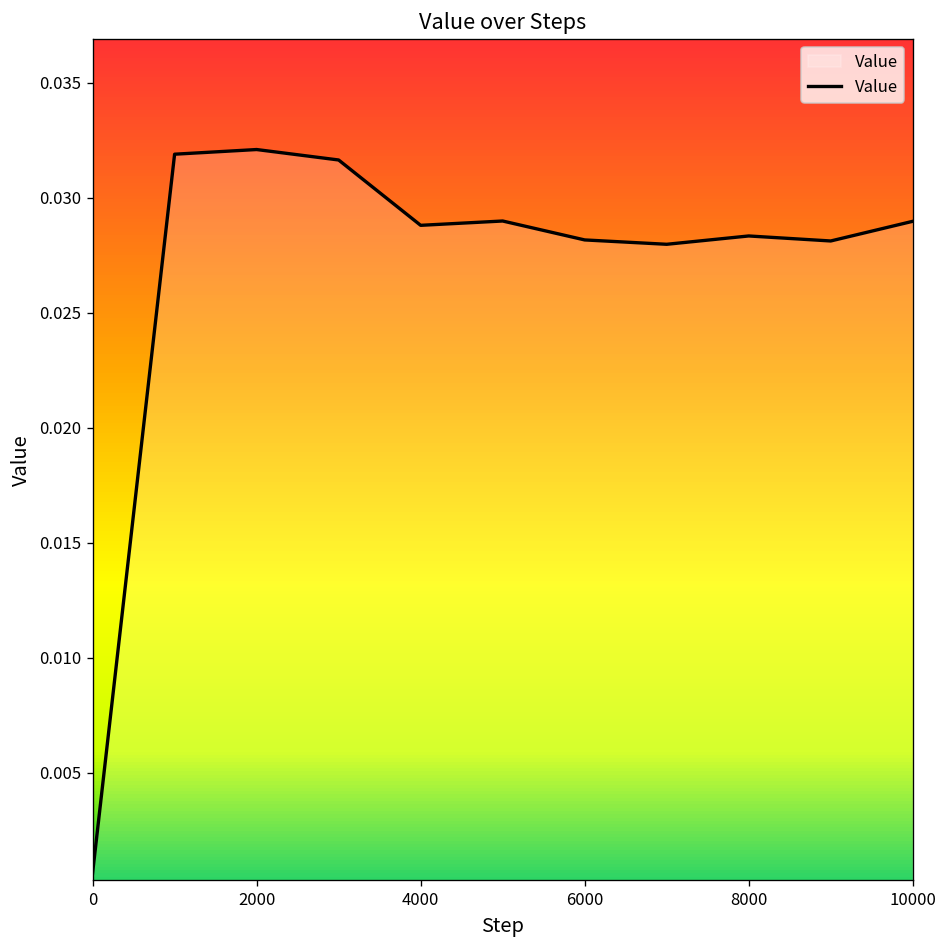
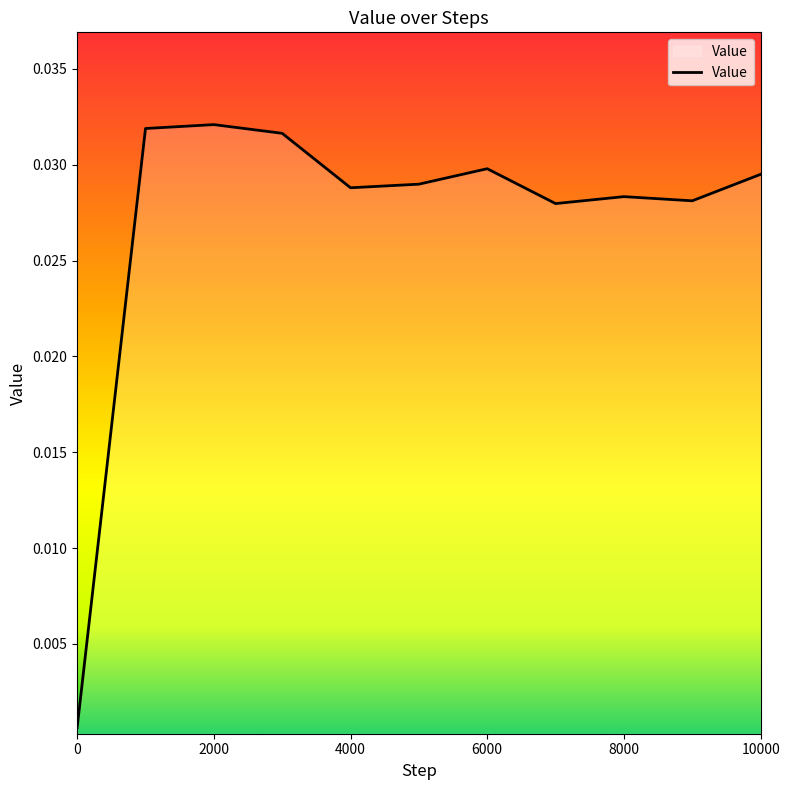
6000: 0.0282 -> 0.0298
10000: 0.0290 -> 0.0295
